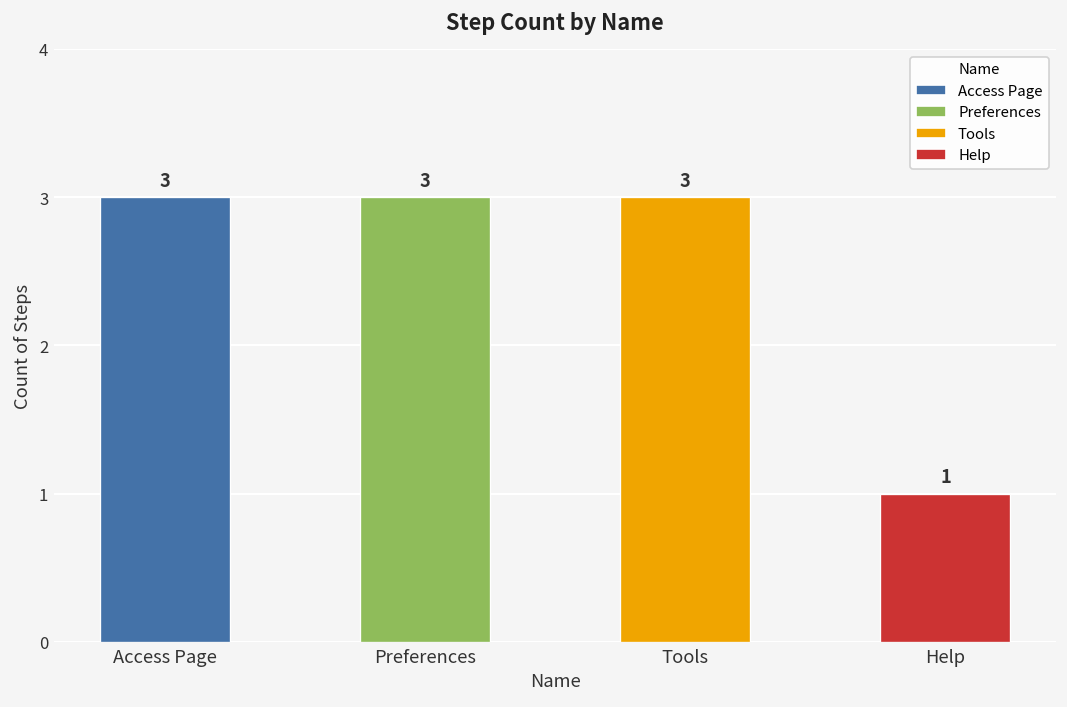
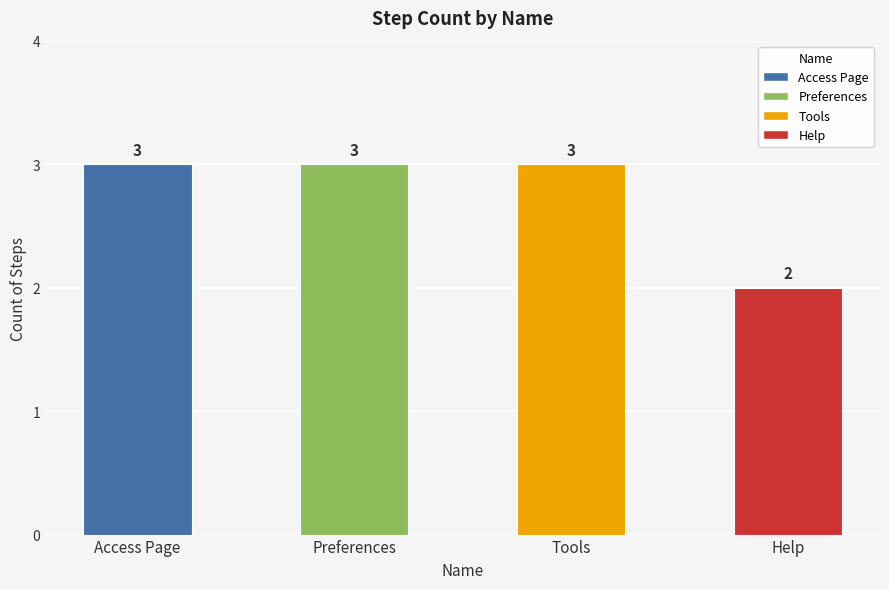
Help: 1 -> 2
